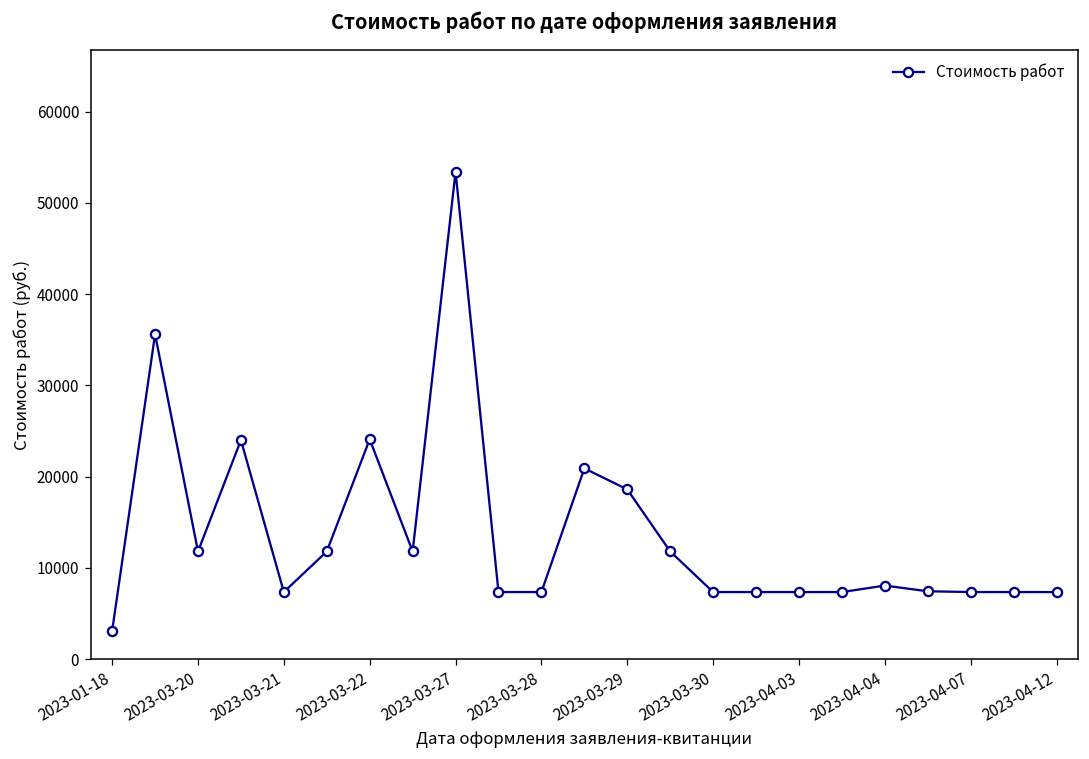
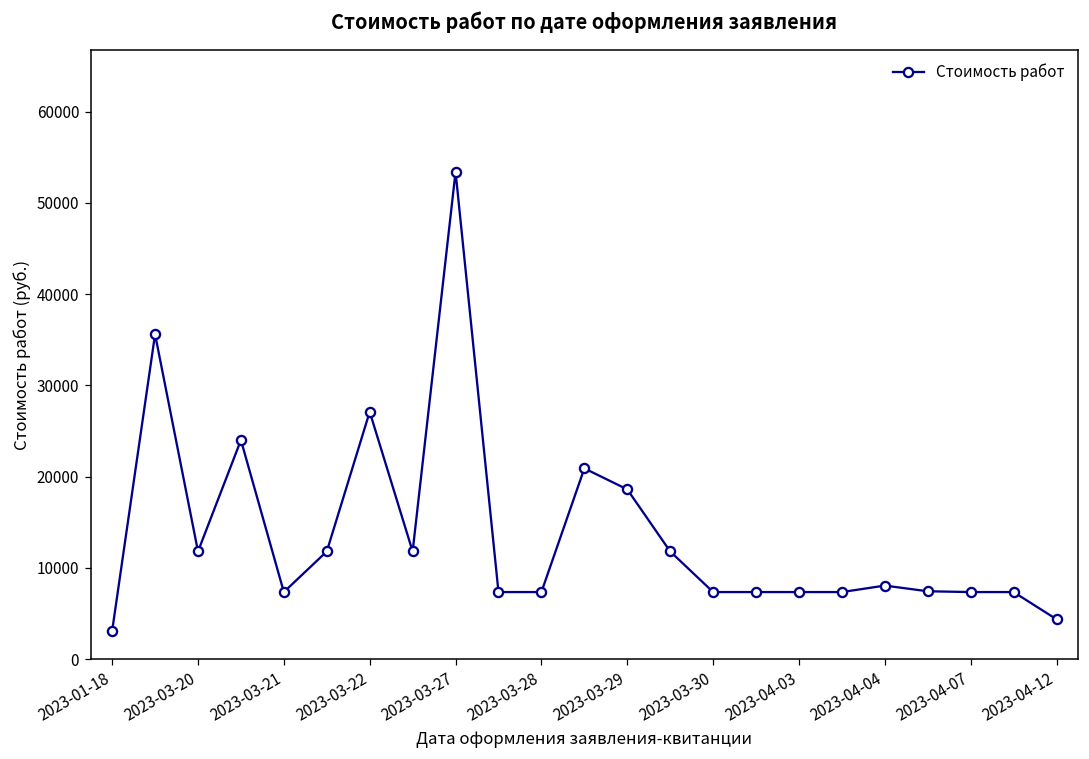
2023-03-22: 24000 -> 27000
2023-04-12: 7000 -> 4000
